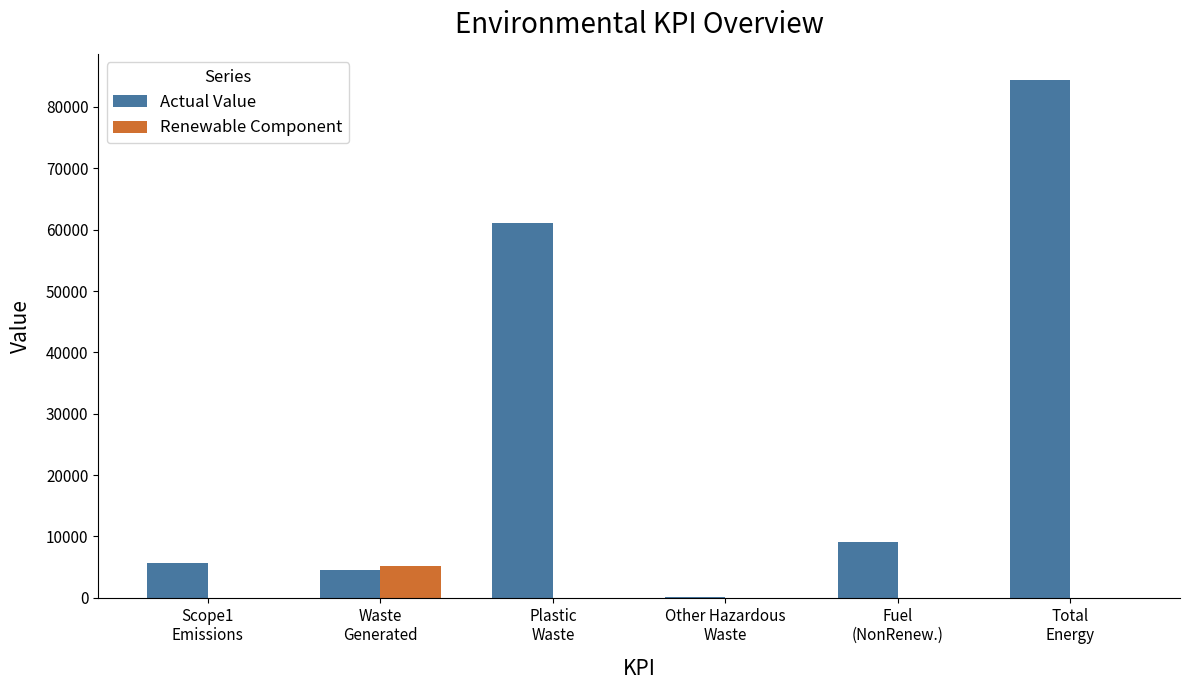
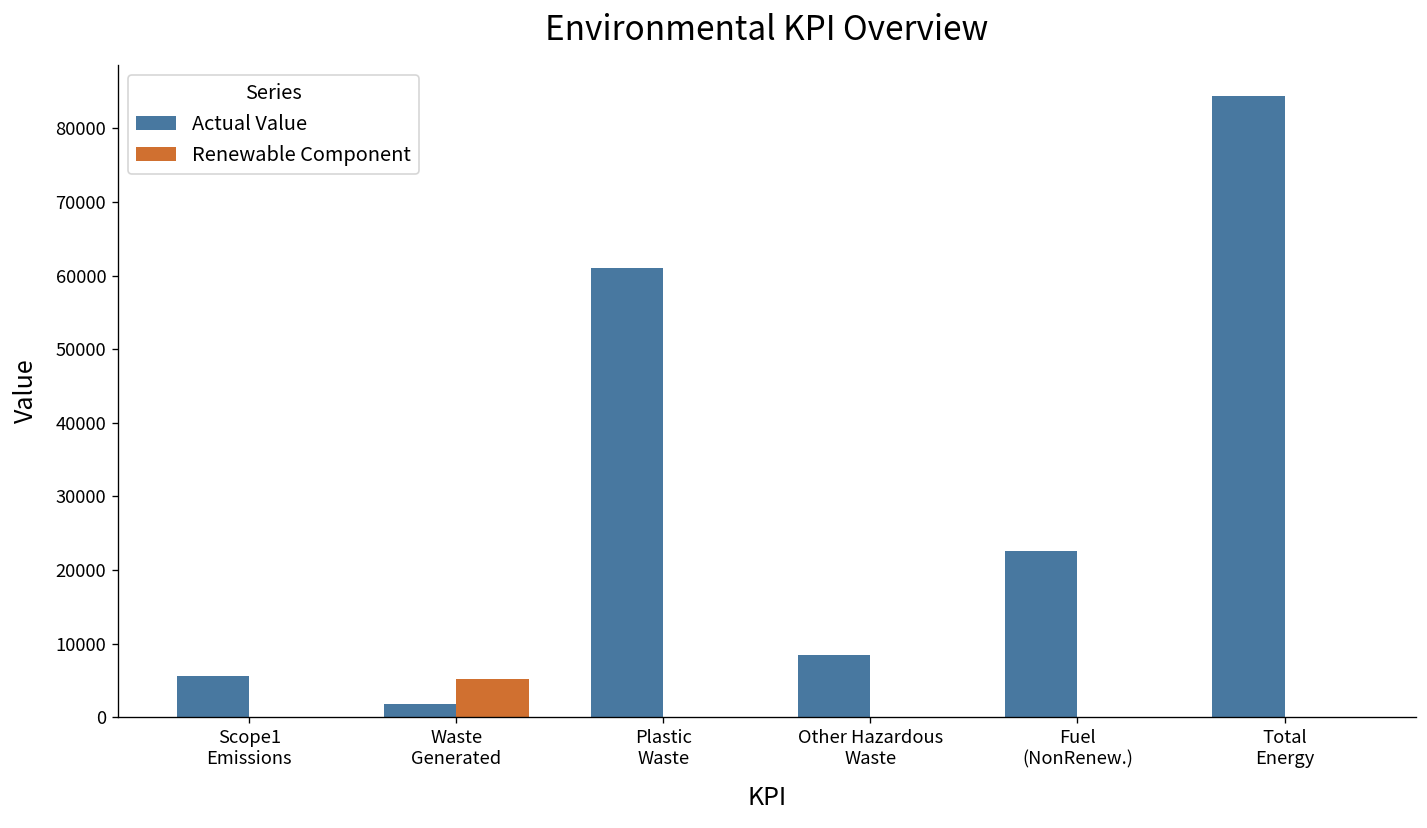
Actual Value, Waste Generated: 5000 -> 2000
Actual Value, Other Hazardous Waste: 0 -> 9000
Actual Value, Fuel (NonRenew.): 9000 -> 23000
